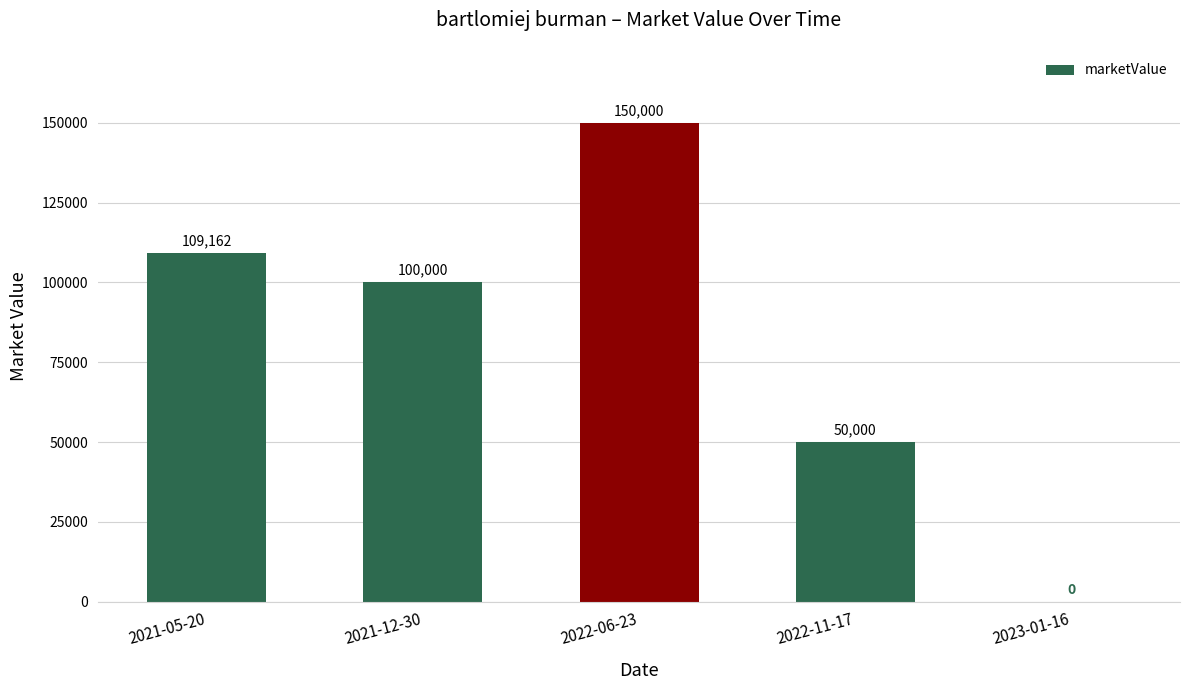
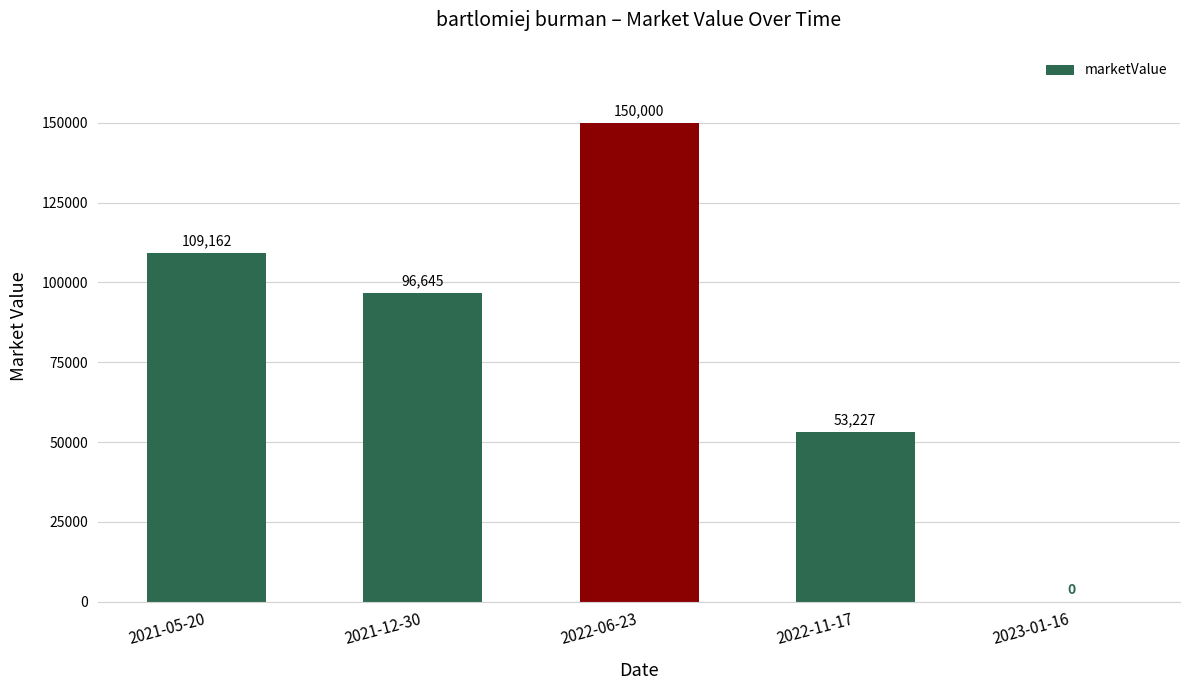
2021-12-30: 100,000 -> 96,645
2022-11-17: 50,000 -> 53,227
